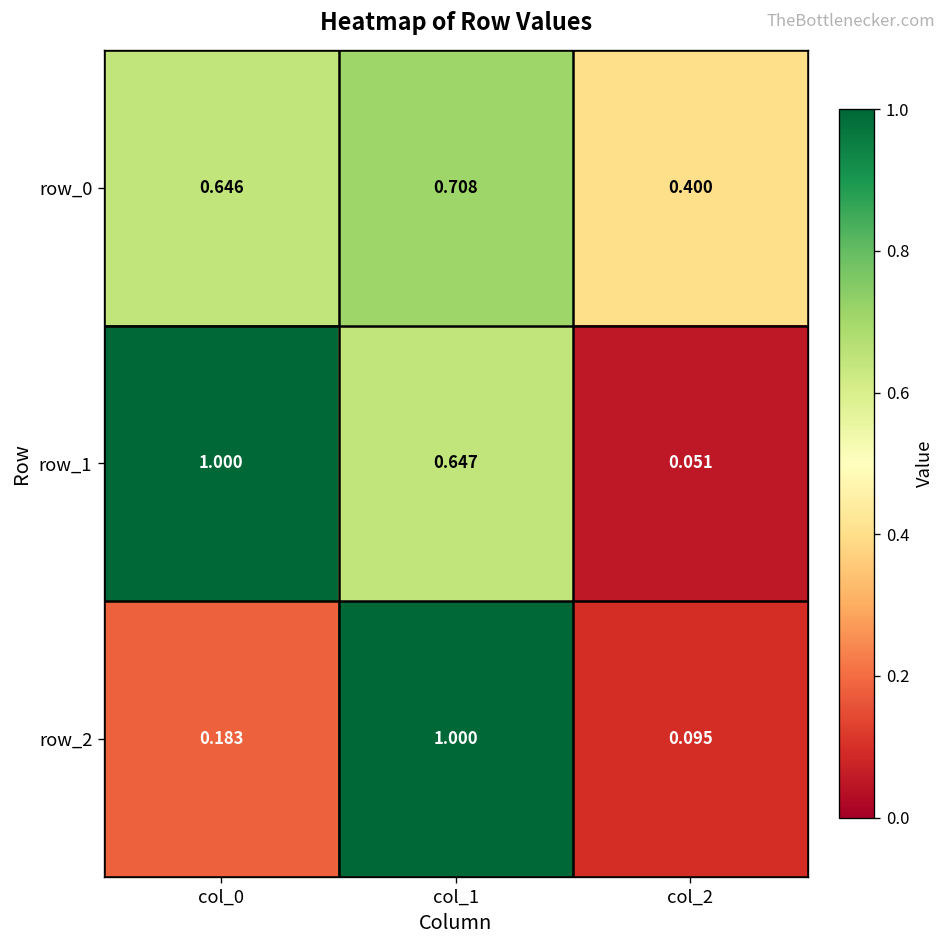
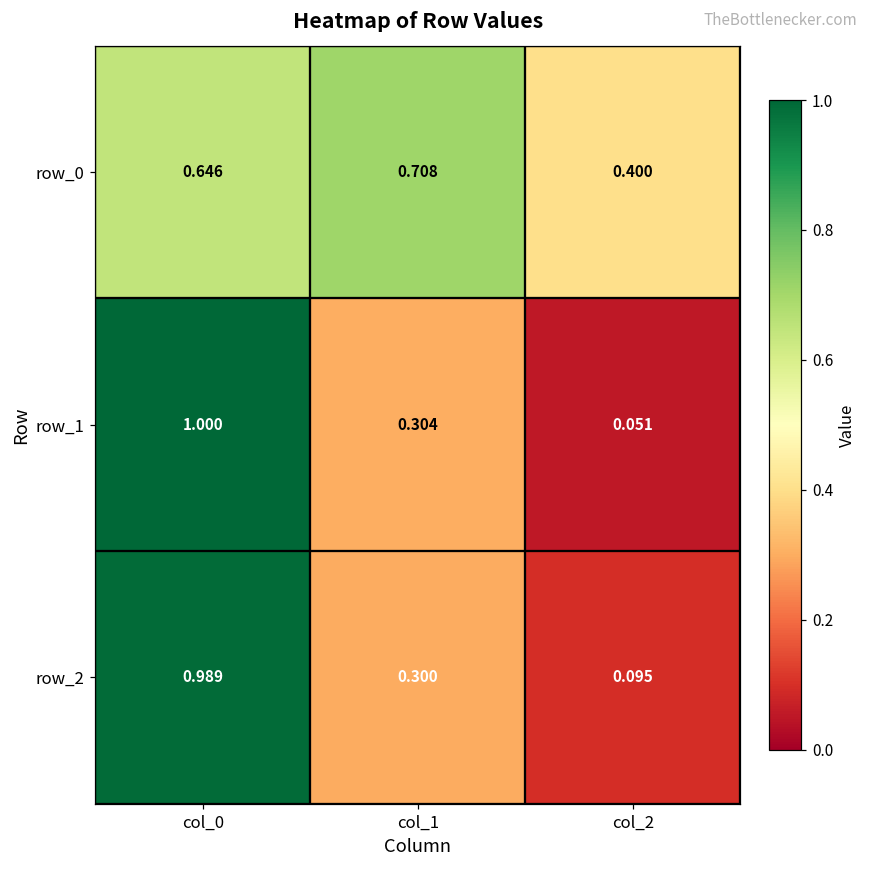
row_1, col_1: 0.647 -> 0.304
row_2, col_0: 0.183 -> 0.989
row_2, col_1: 1.000 -> 0.300
